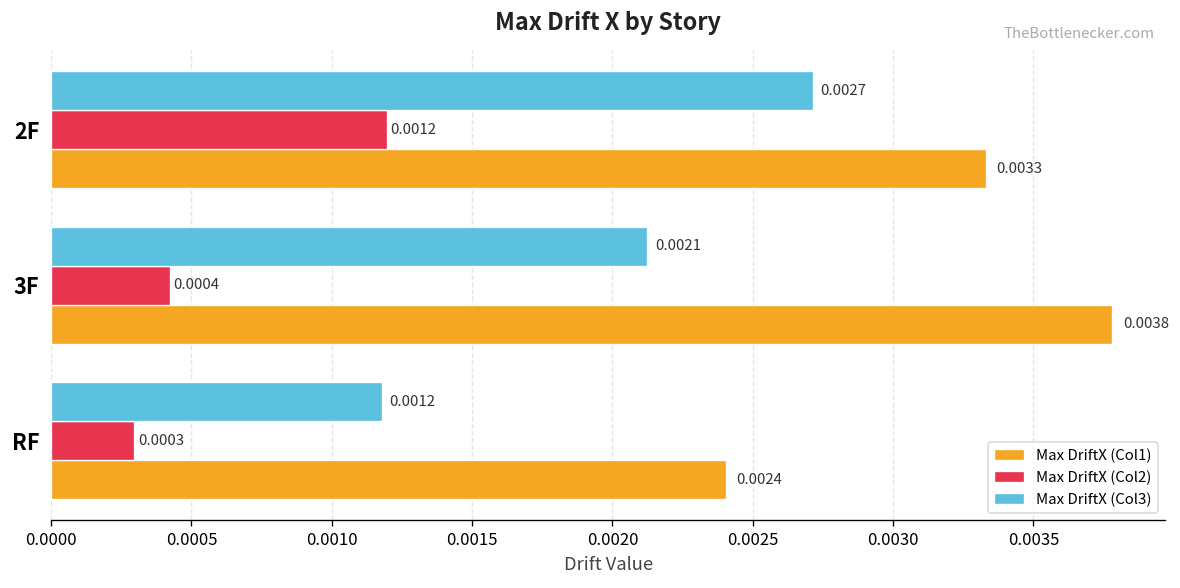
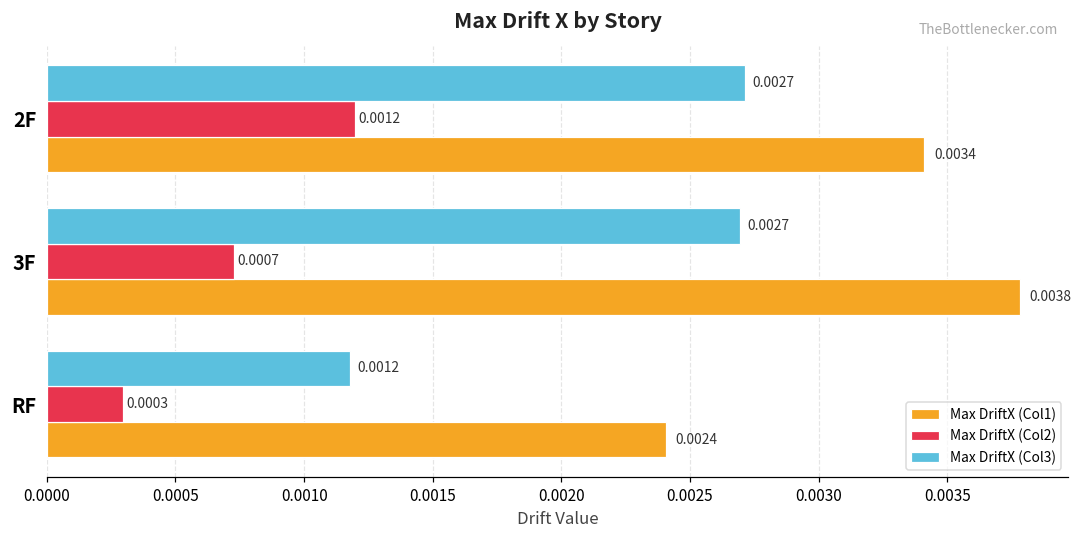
Max DriftX (Col1), 2F: 0.0033 -> 0.0034
Max DriftX (Col3), 3F: 0.0021 -> 0.0027
Max DriftX (Col2), 3F: 0.0004 -> 0.0007
